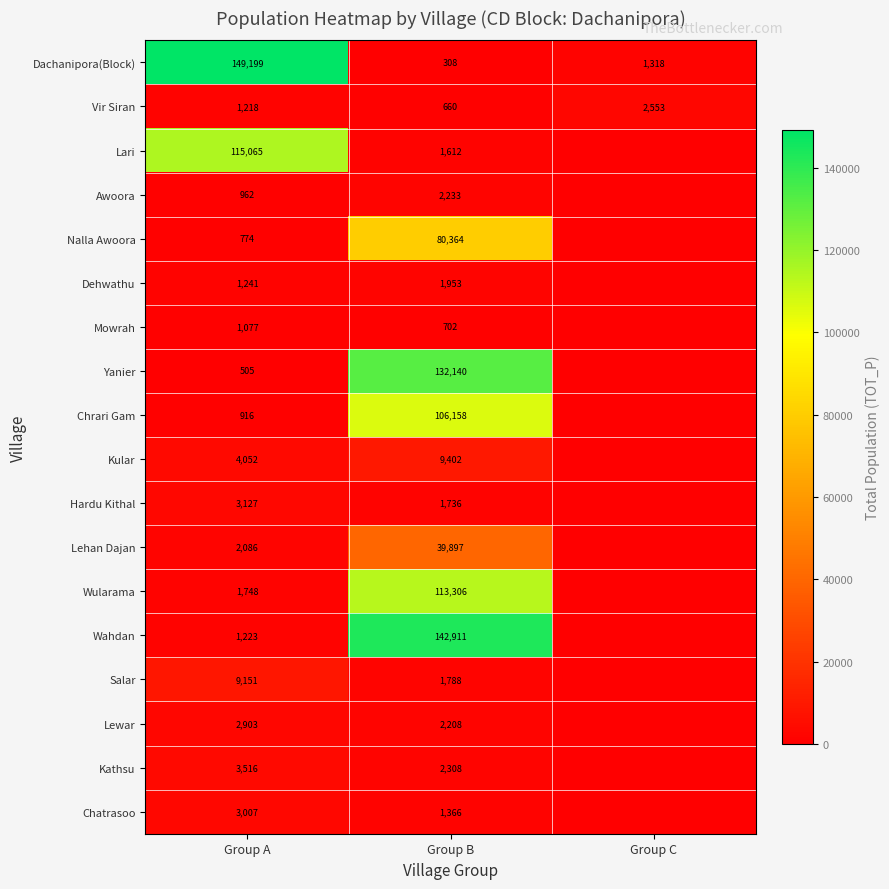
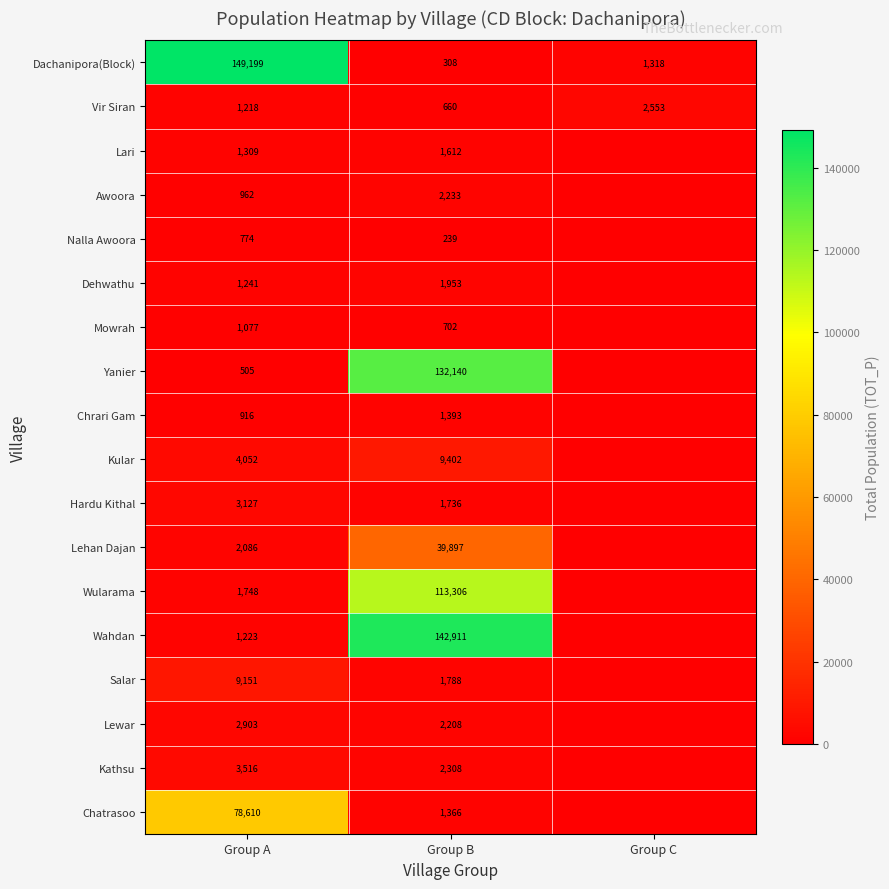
Lari, Group A: 115,065 -> 1,309
Nalla Awoora, Group B: 80,364 -> 239
Chrari Gam, Group B: 106,158 -> 1,393
Chatrasoo, Group A: 3,007 -> 78,610
